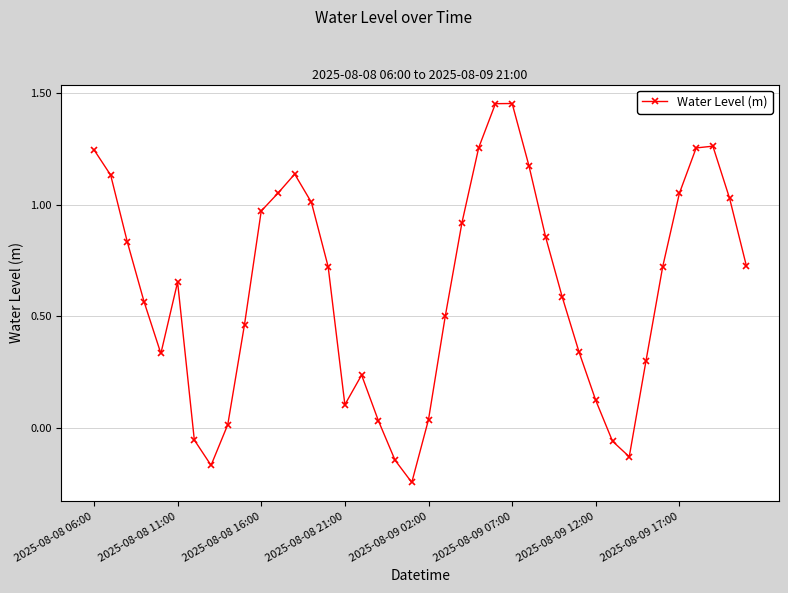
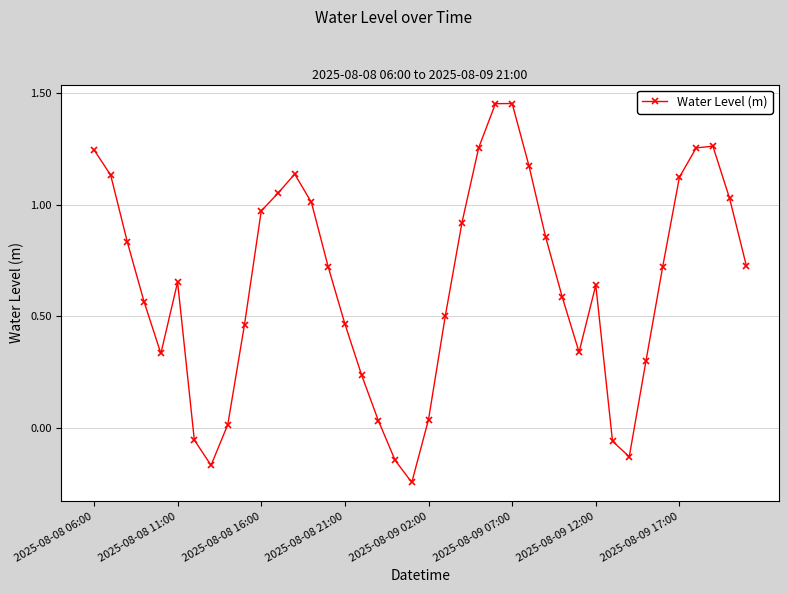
2025-08-08 21:00: 0.10 -> 0.47
2025-08-09 12:00: 0.12 -> 0.64
2025-08-09 17:00: 1.05 -> 1.12
